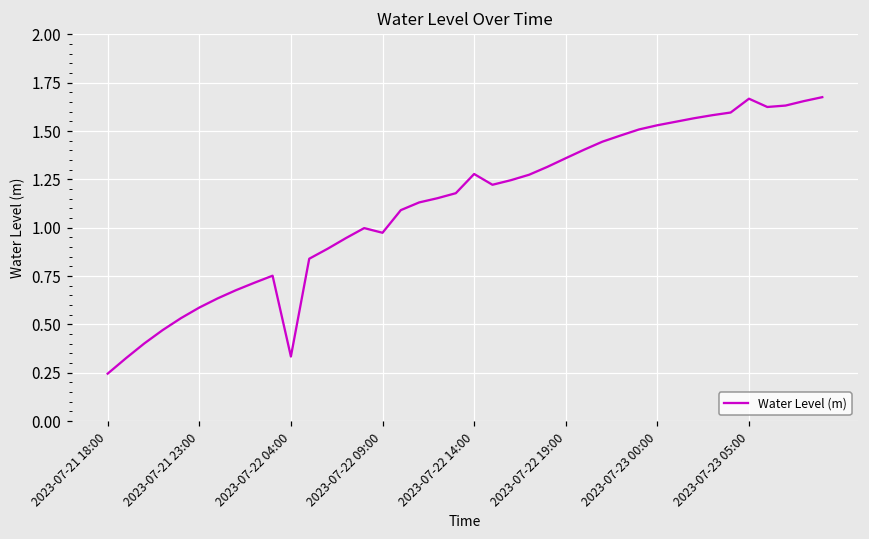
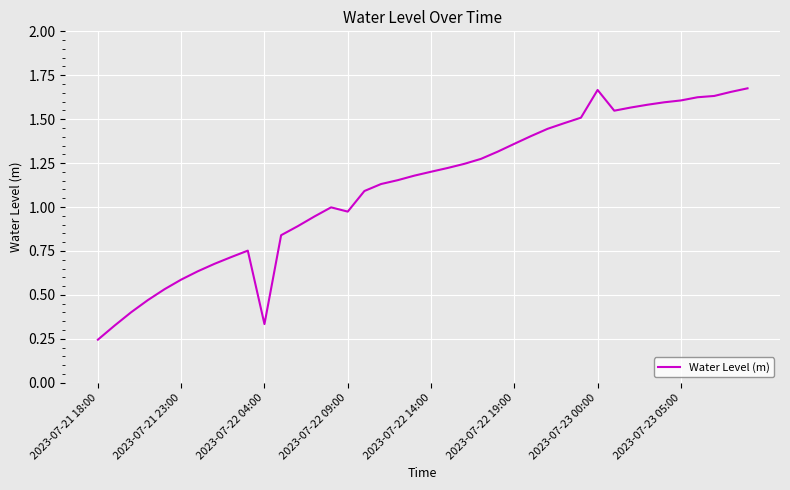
2023-07-22 14:00: 1.28 -> 1.20
2023-07-23 00:00: 1.53 -> 1.67
2023-07-23 05:00: 1.67 -> 1.61
